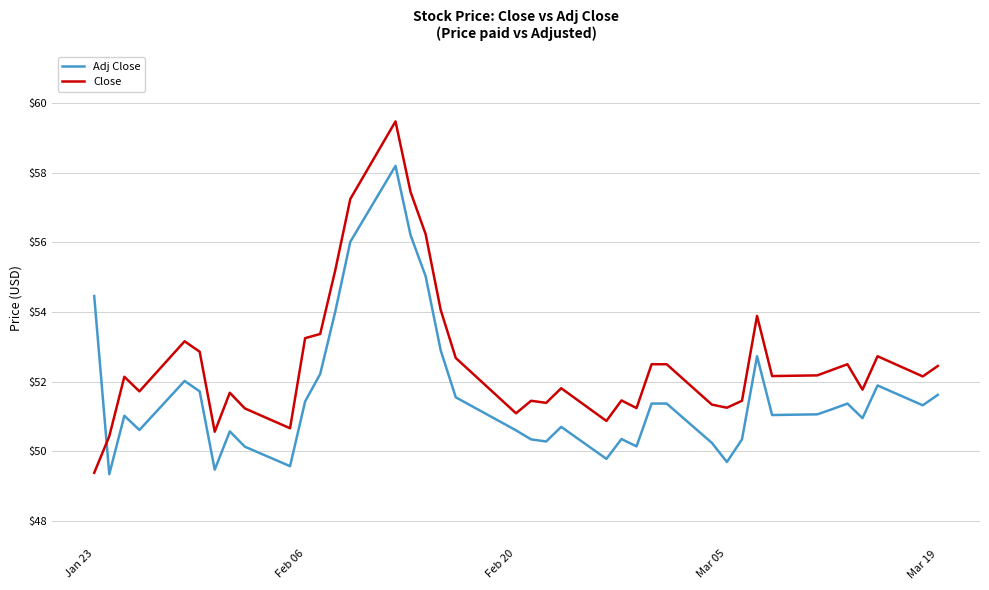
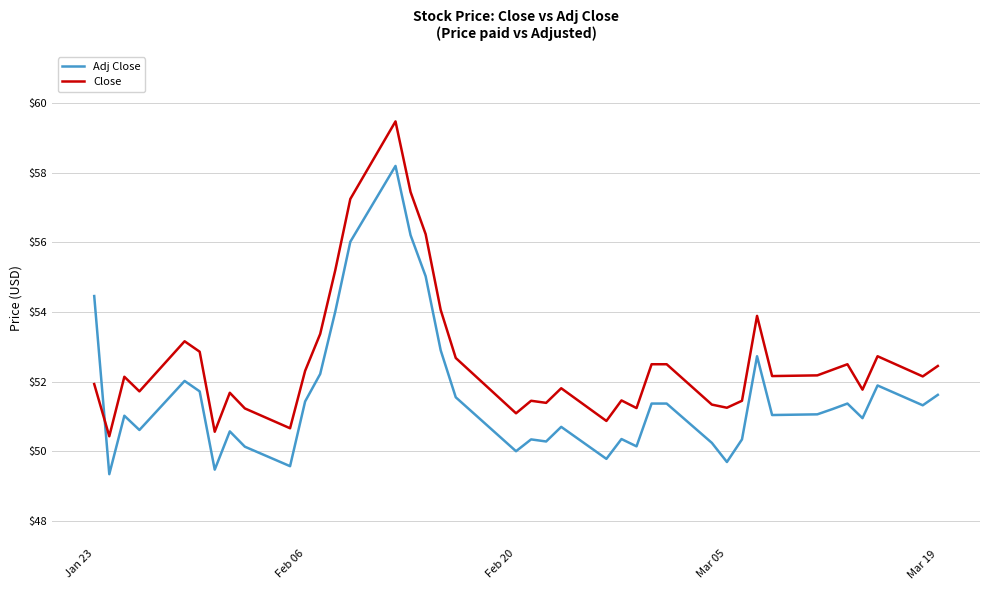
Close, Jan 23: $49.4 -> $51.9
Close, Feb 06: $53.3 -> $52.3
Adj Close, Feb 20: $50.6 -> $50.0
